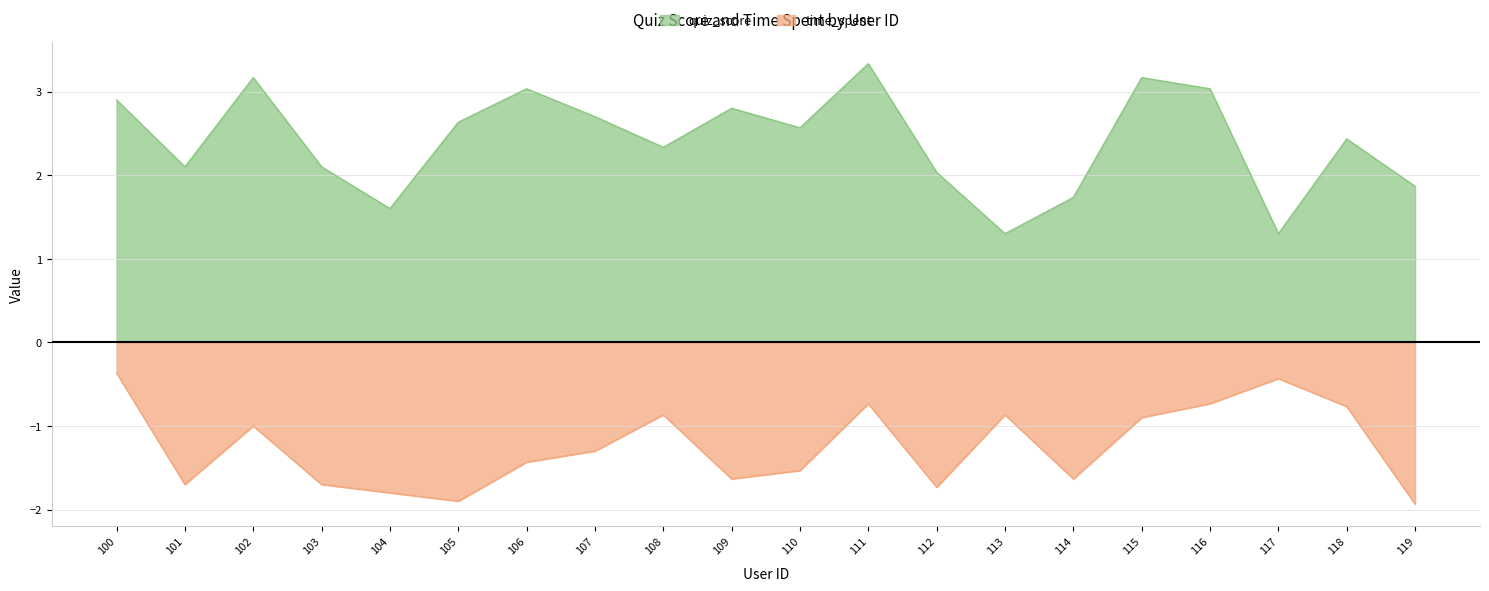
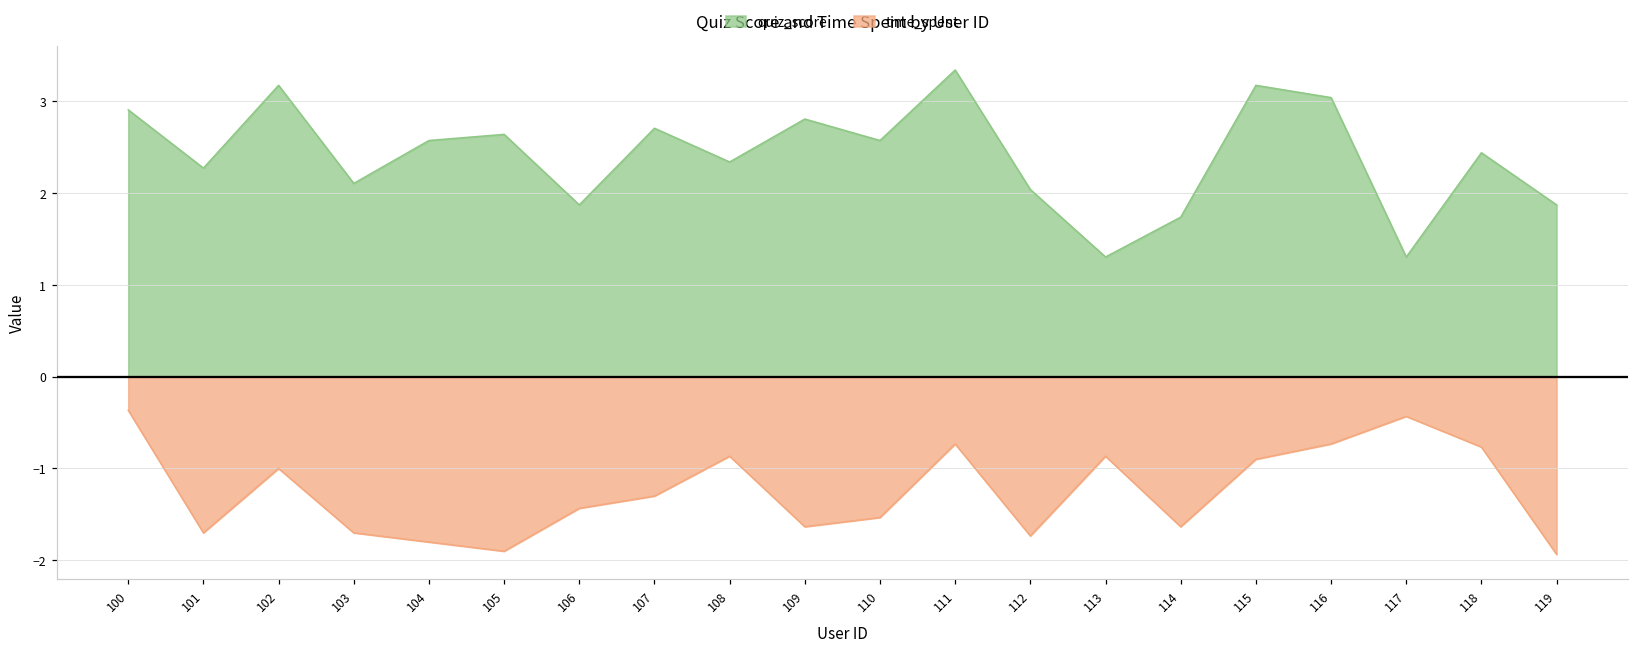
quiz_score, 101: 2.1 -> 2.3
quiz_score, 104: 1.6 -> 2.6
quiz_score, 106: 3.0 -> 1.9
